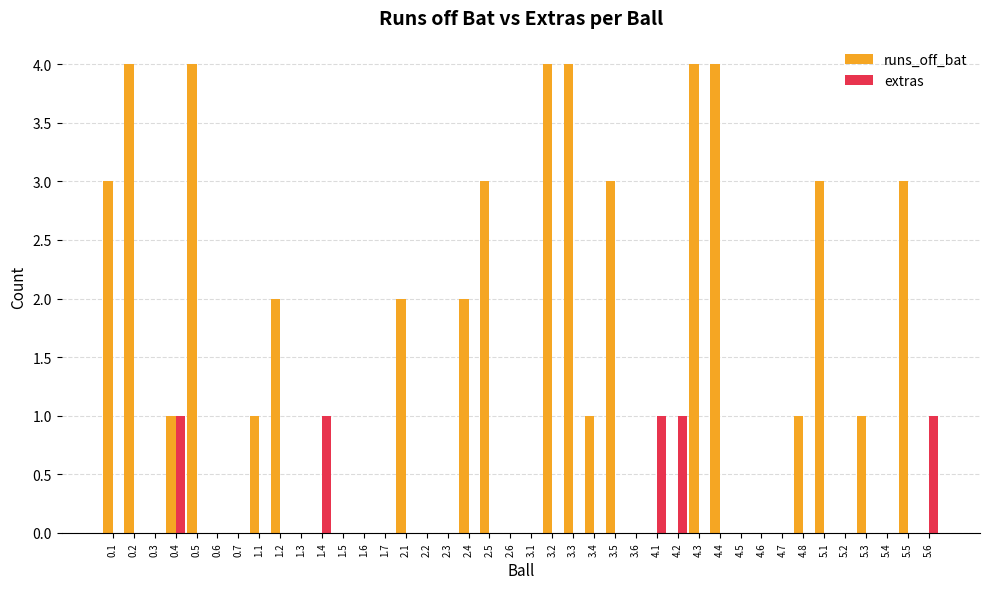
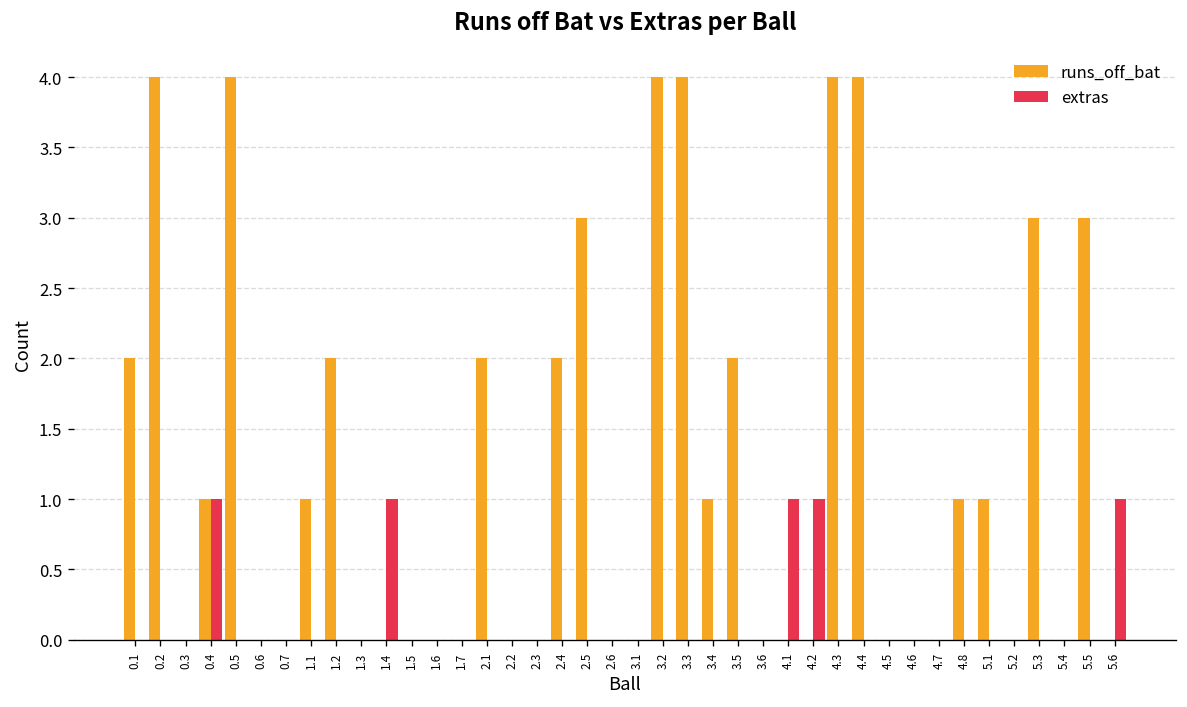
runs_off_bat, 0.1: 3 -> 2
runs_off_bat, 3.5: 3 -> 2
runs_off_bat, 5.1: 3 -> 1
runs_off_bat, 5.3: 1 -> 3
